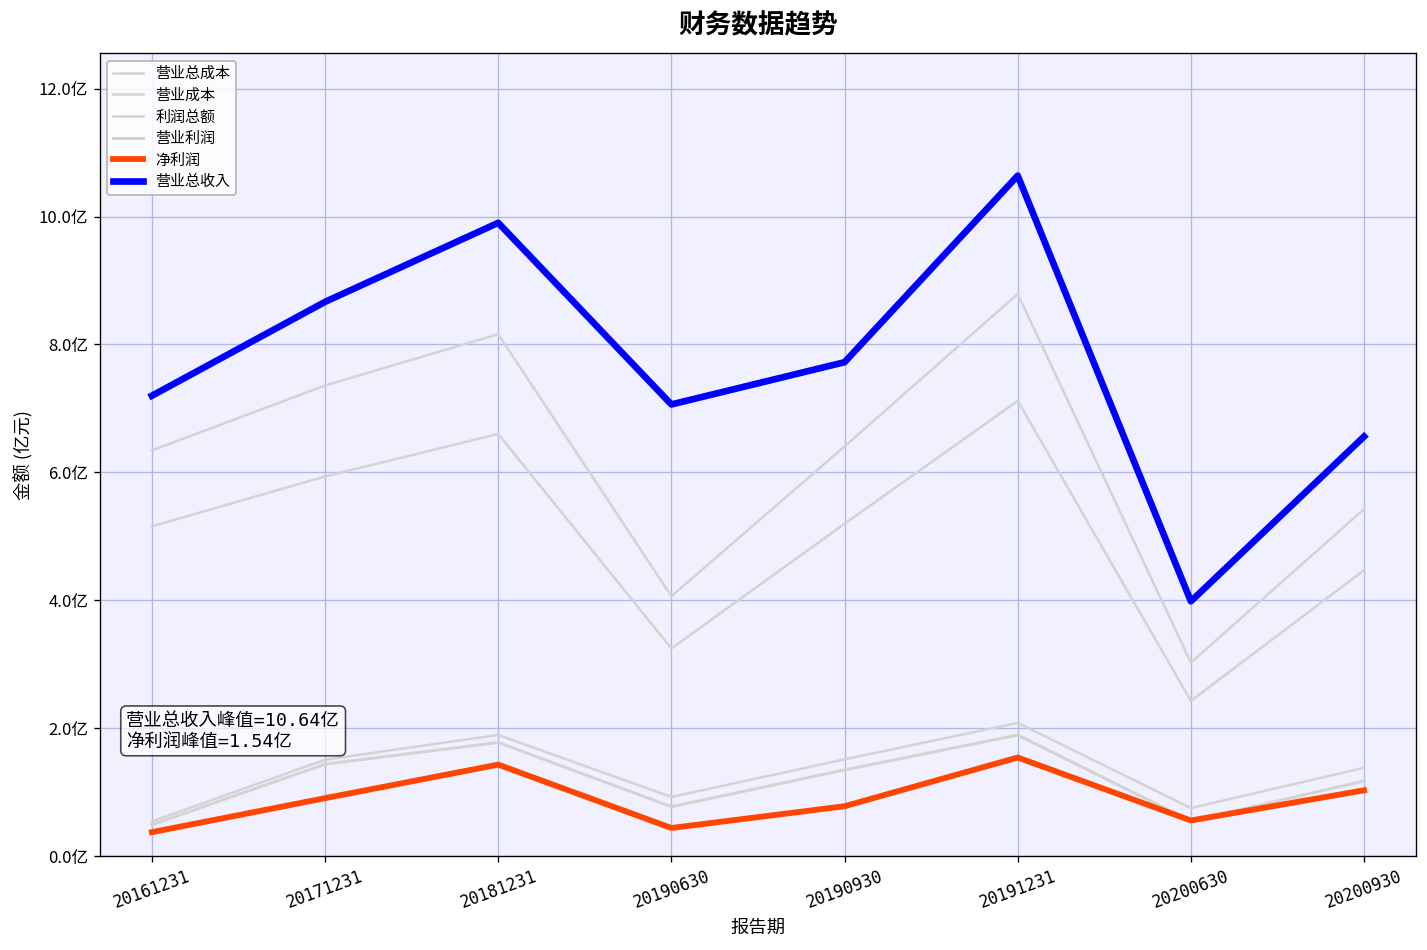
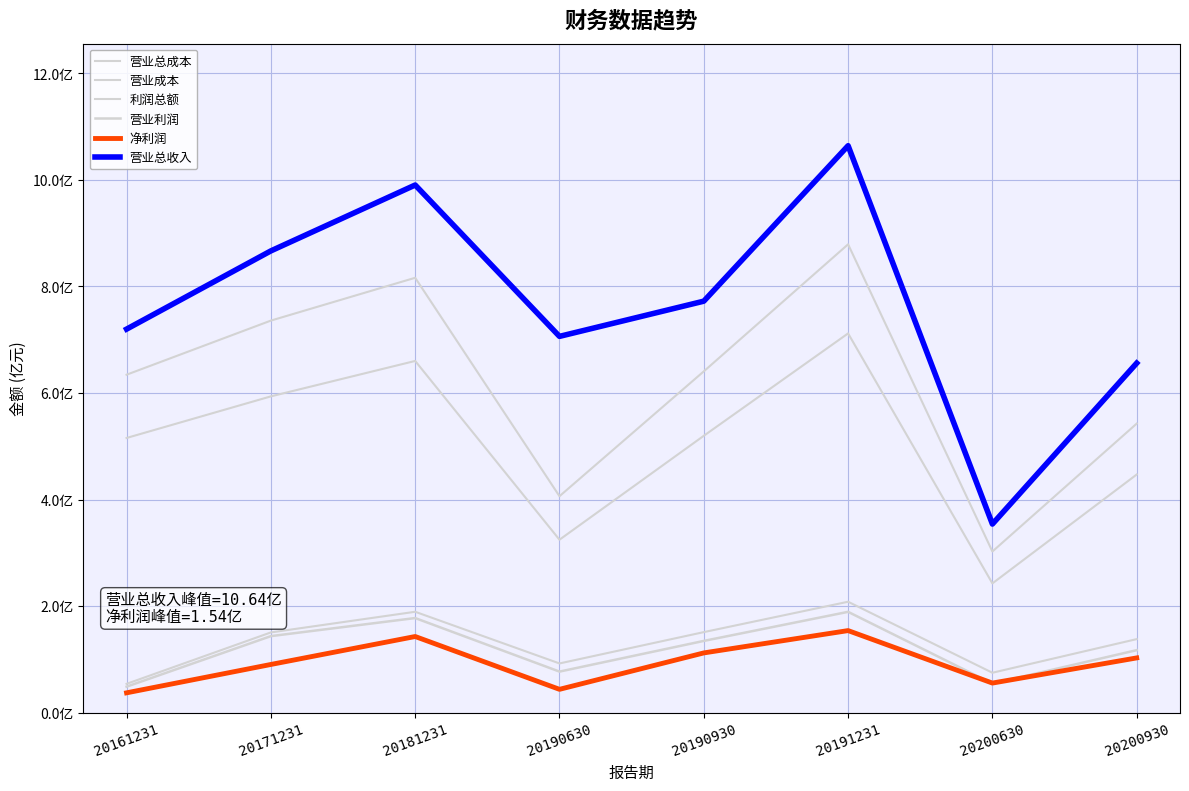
净利润, 20190930: 0.8亿 -> 1.1亿
营业总收入, 20200630: 4.0亿 -> 3.5亿
